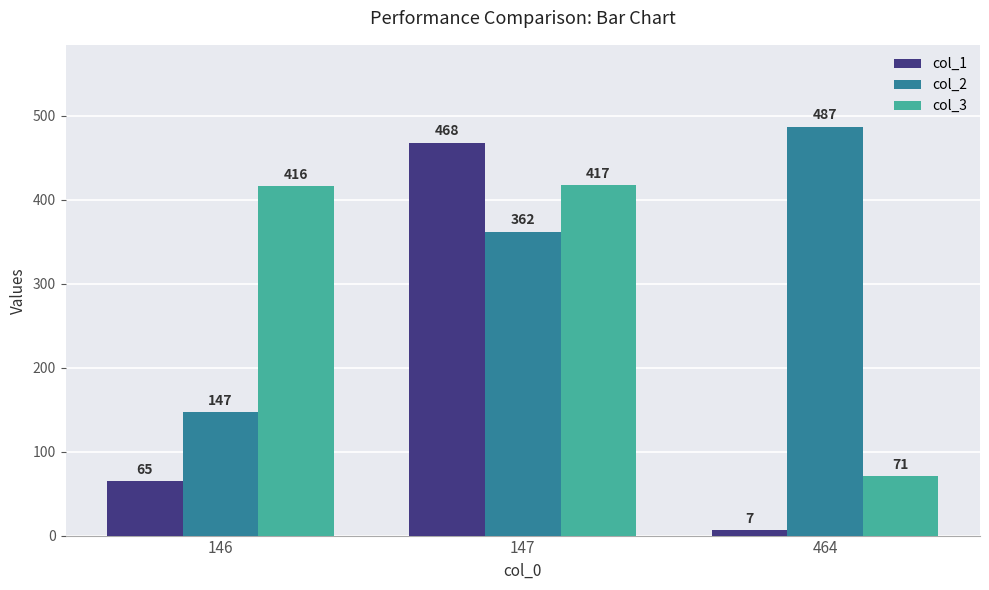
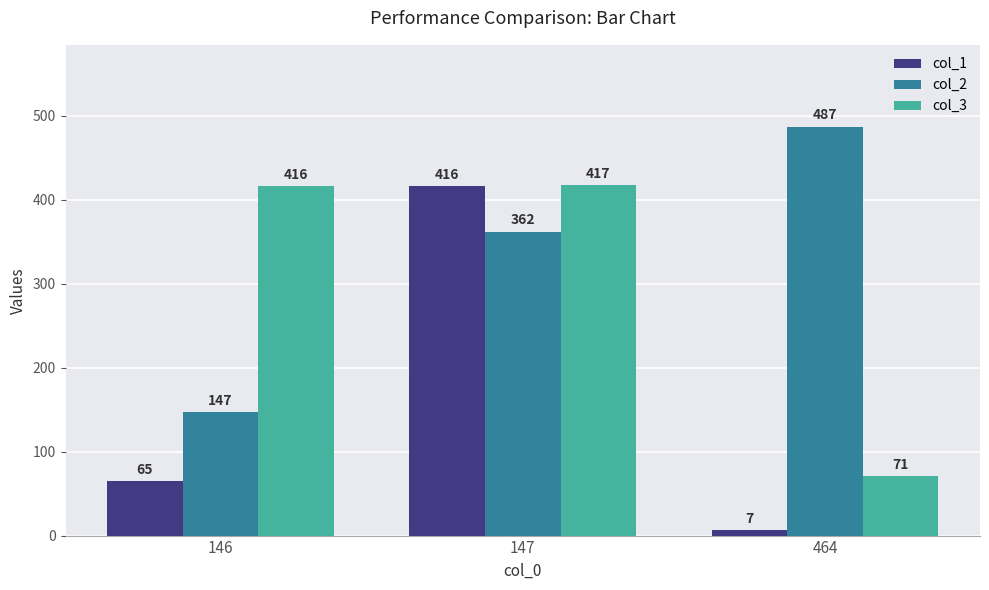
col_1, 147: 468 -> 416
